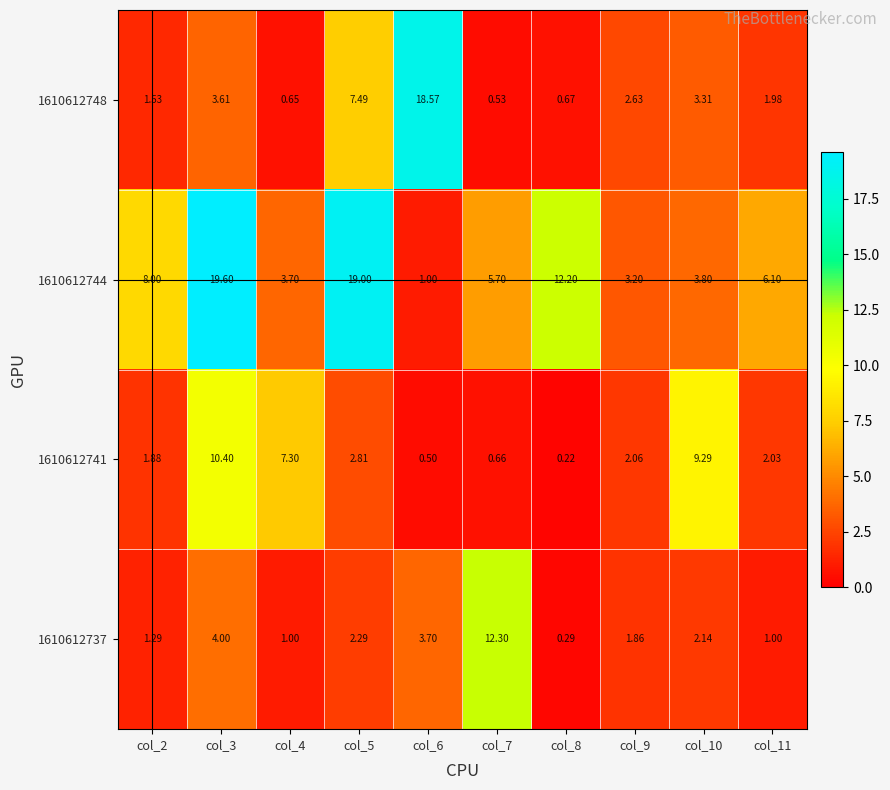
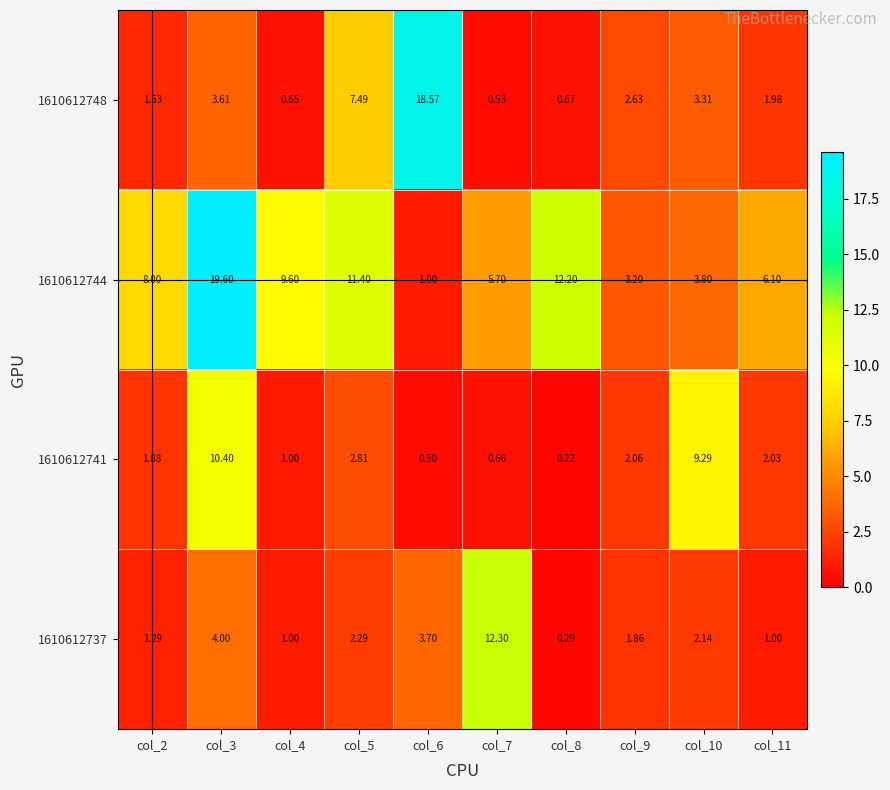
1610612744, col_4: 3.70 -> 9.60
1610612744, col_5: 19.00 -> 11.40
1610612741, col_4: 7.30 -> 1.00
